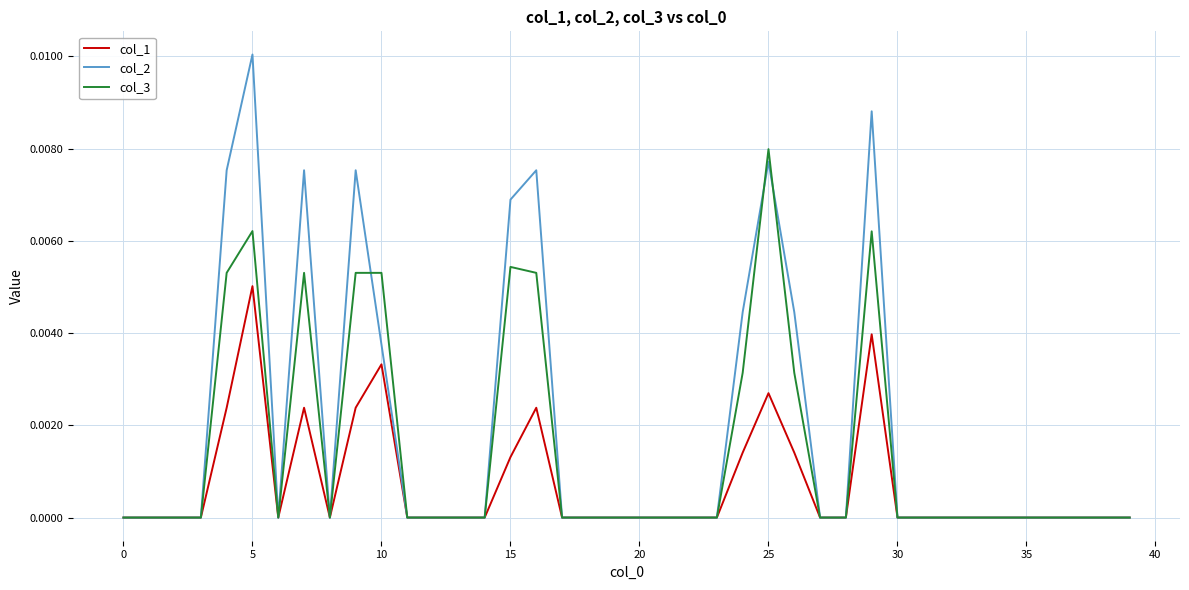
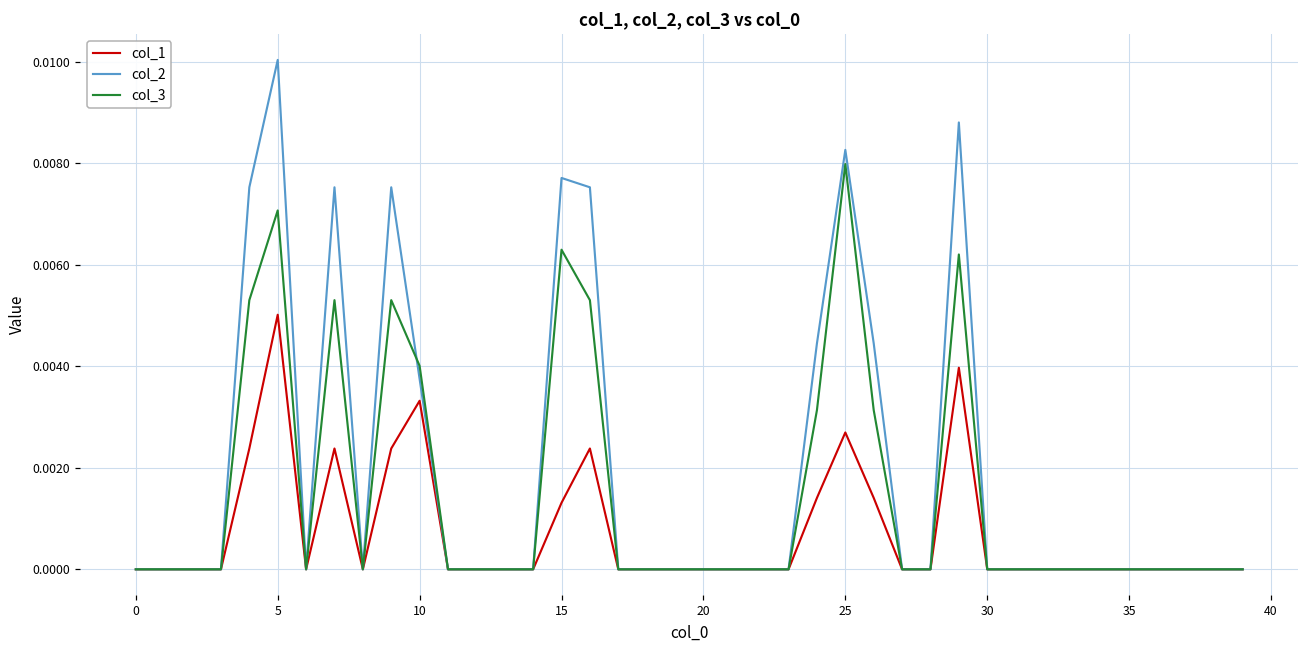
col_3, 5: 0.0062 -> 0.0071
col_3, 10: 0.0053 -> 0.0040
col_2, 15: 0.0069 -> 0.0077
col_3, 15: 0.0054 -> 0.0063
col_2, 25: 0.0077 -> 0.0083
